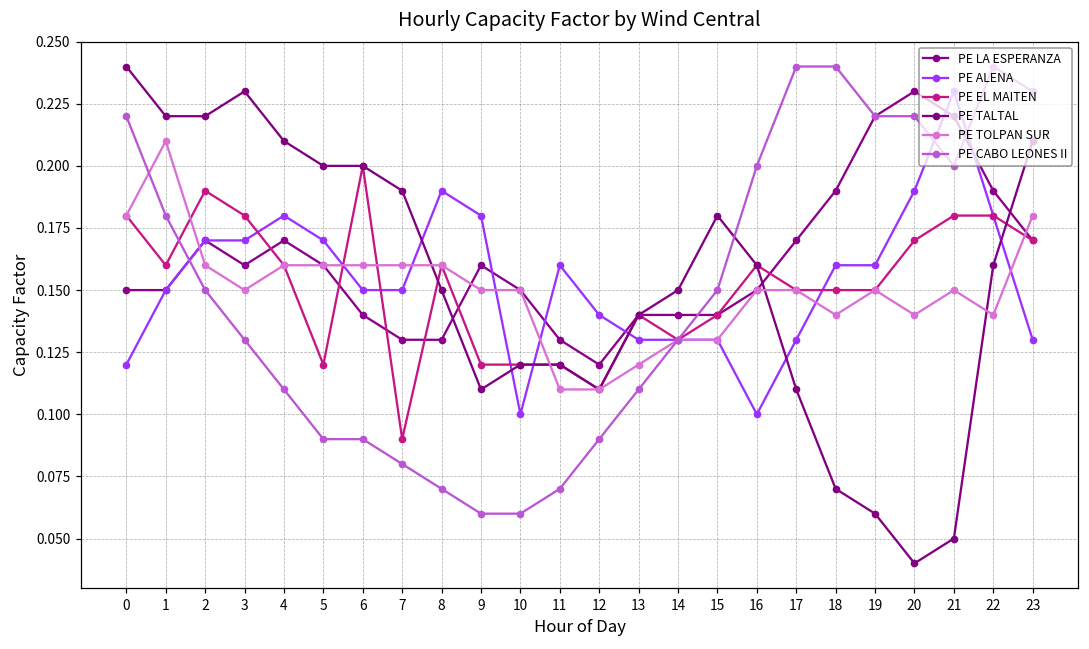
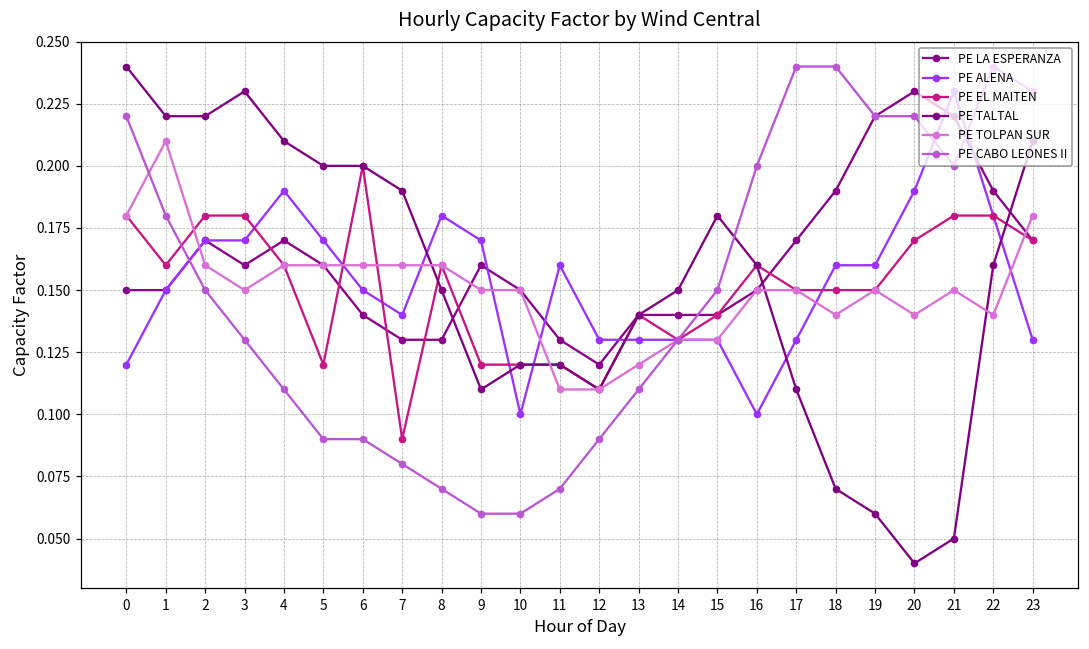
PE EL MAITEN, 2: 0.19 -> 0.18
PE ALENA, 4: 0.18 -> 0.19
PE ALENA, 7: 0.15 -> 0.14
PE ALENA, 8: 0.19 -> 0.18
PE ALENA, 9: 0.18 -> 0.17
PE ALENA, 12: 0.14 -> 0.13
